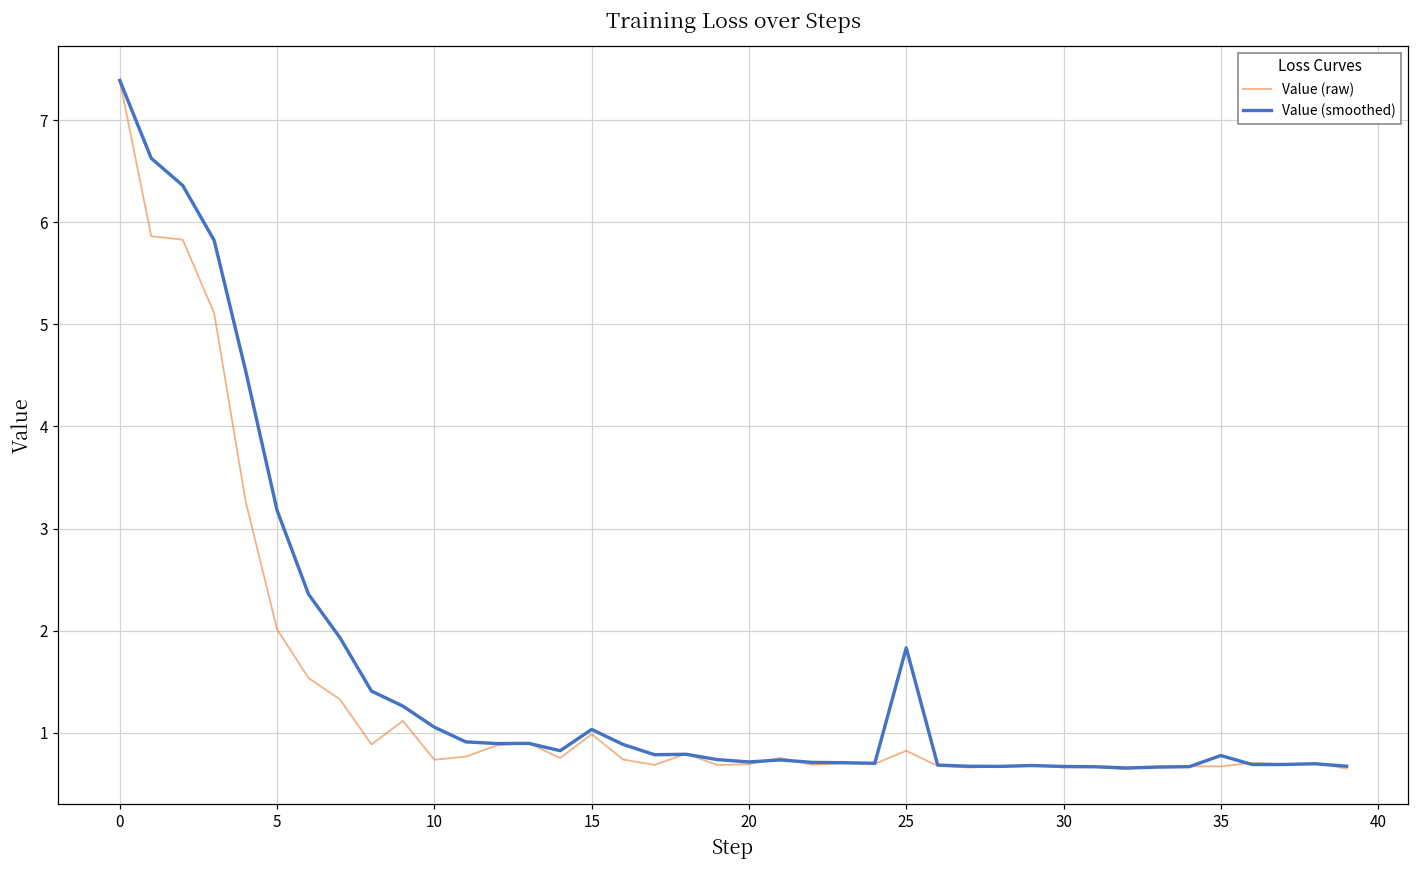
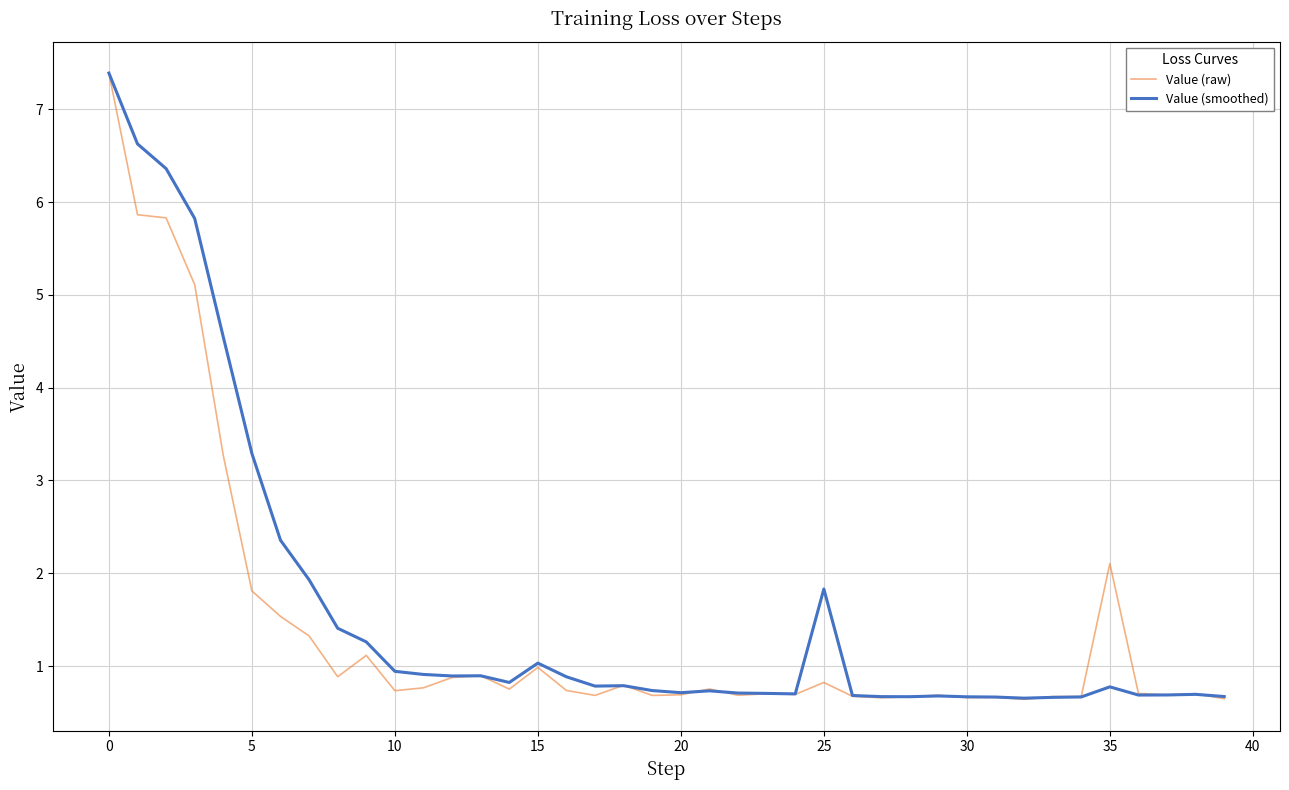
Value (raw), 5: 2.0 -> 1.8
Value (smoothed), 5: 3.2 -> 3.3
Value (smoothed), 10: 1.1 -> 0.9
Value (raw), 35: 0.7 -> 2.1
